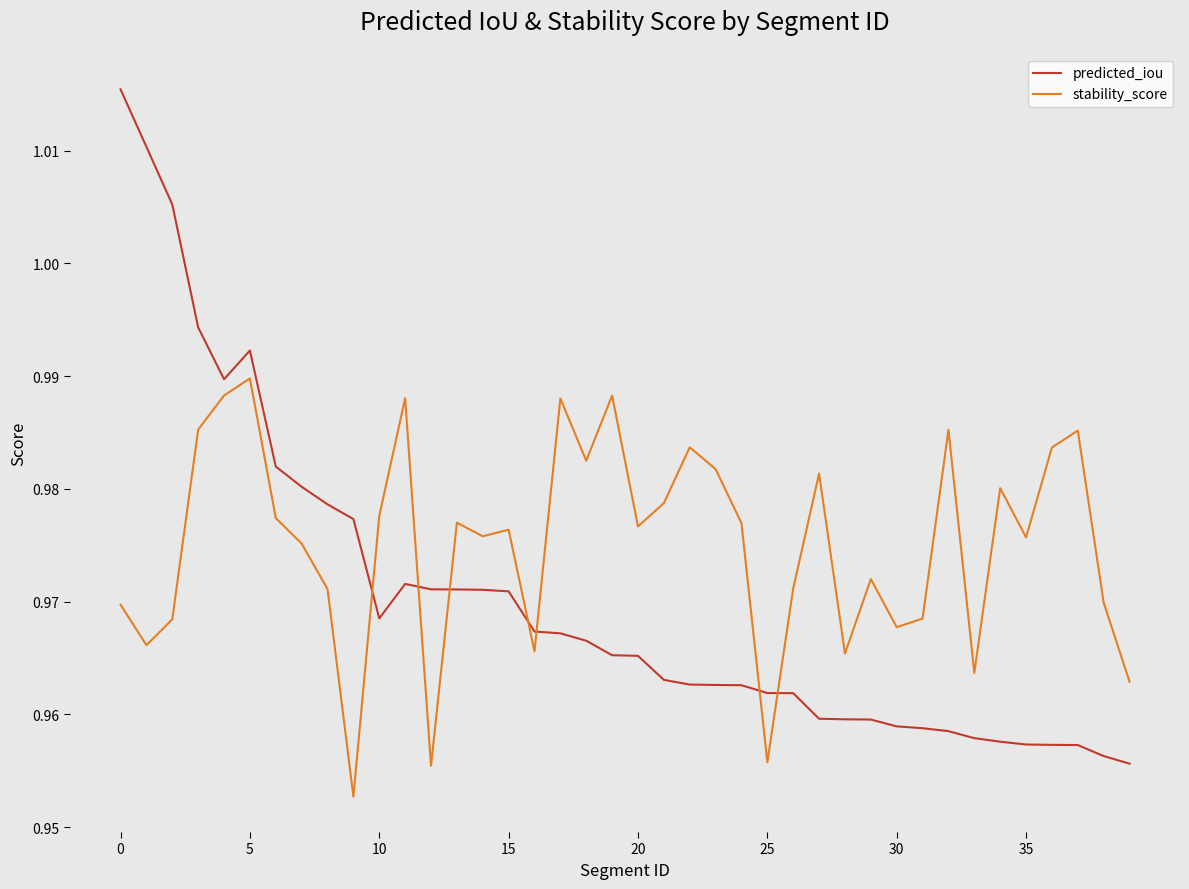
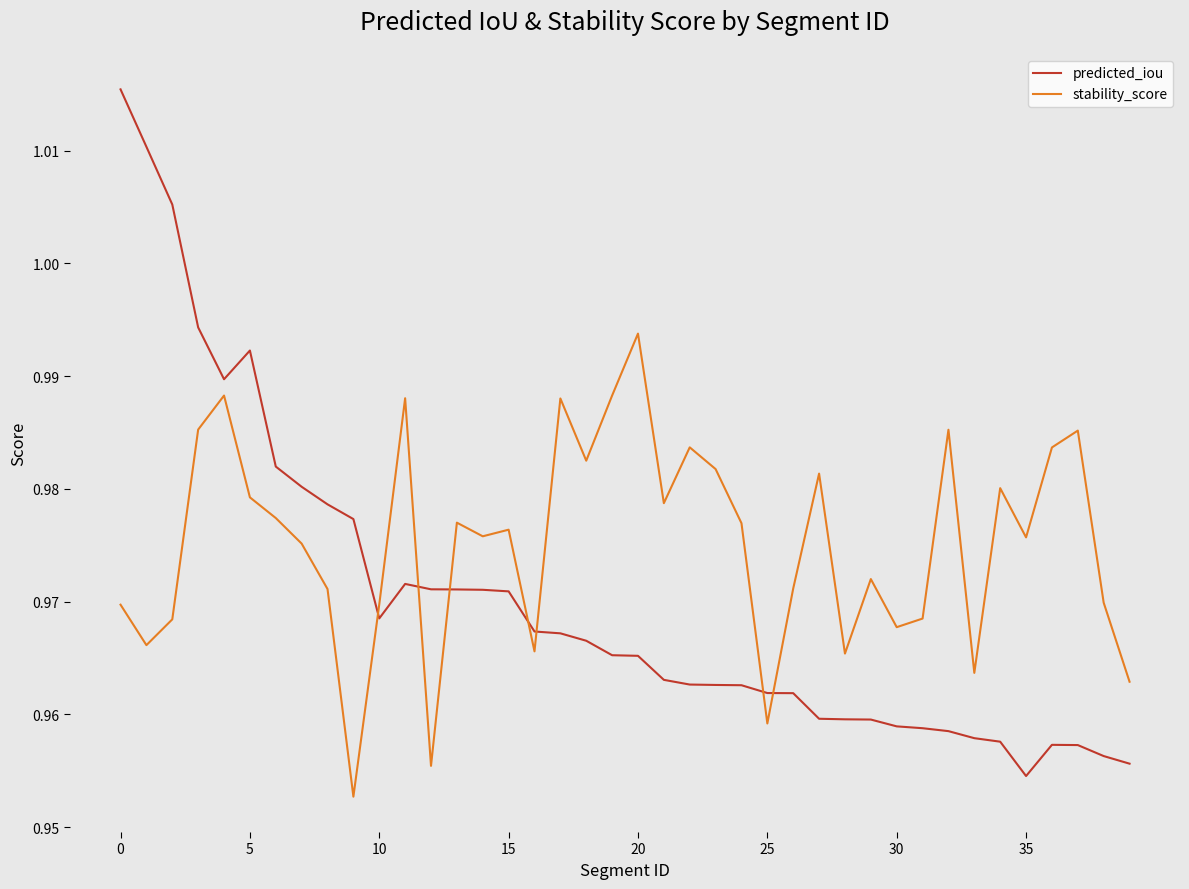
stability_score, 5: 0.9898 -> 0.9792
stability_score, 10: 0.9776 -> 0.9698
stability_score, 20: 0.9767 -> 0.9938
stability_score, 25: 0.9557 -> 0.9592
predicted_iou, 35: 0.9573 -> 0.9545
